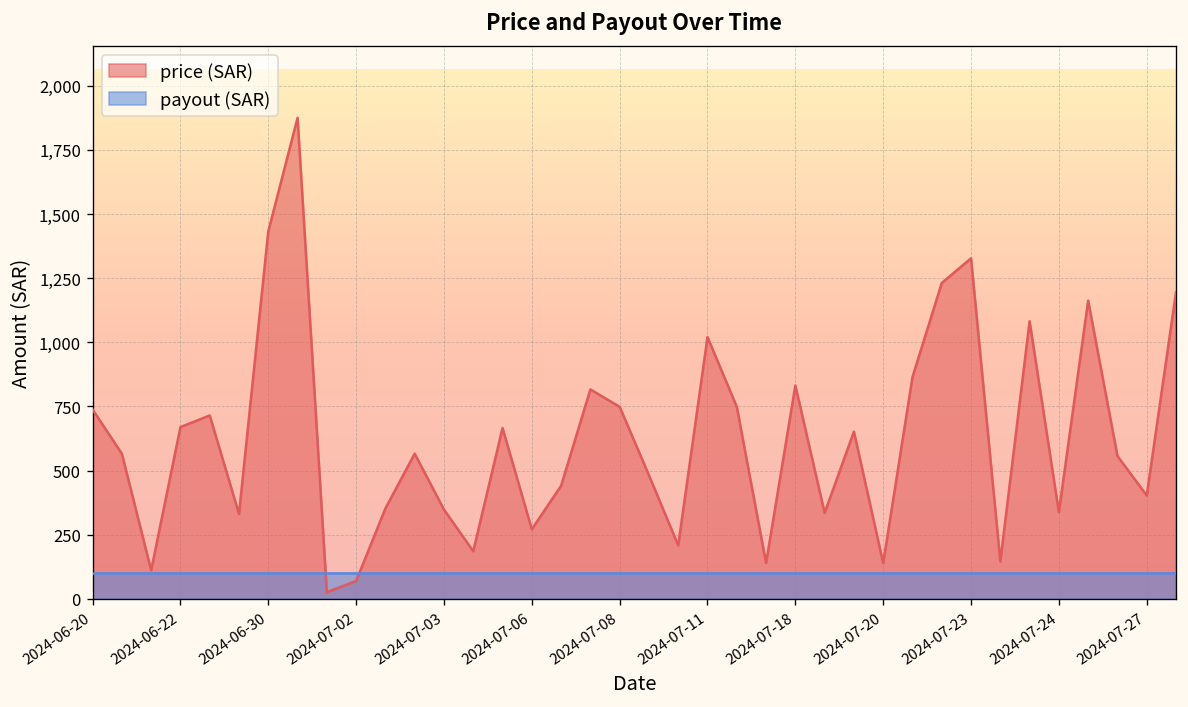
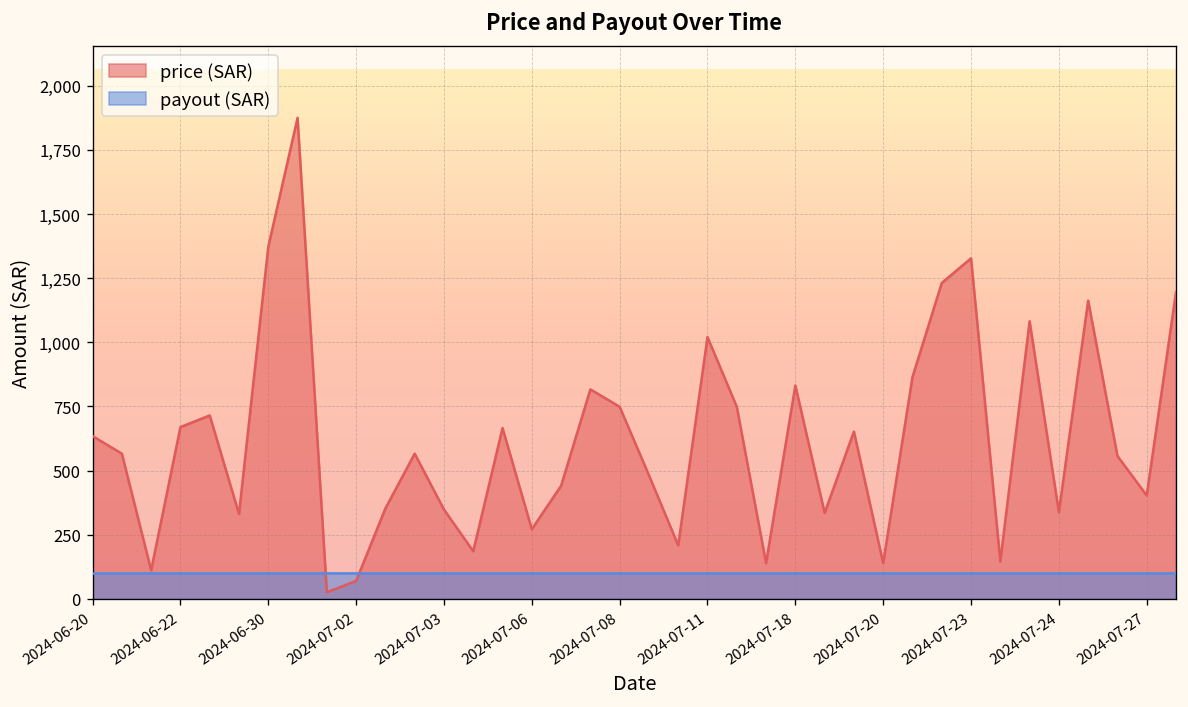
price (SAR), 2024-06-20: 740 -> 630
price (SAR), 2024-06-30: 1,430 -> 1,370
